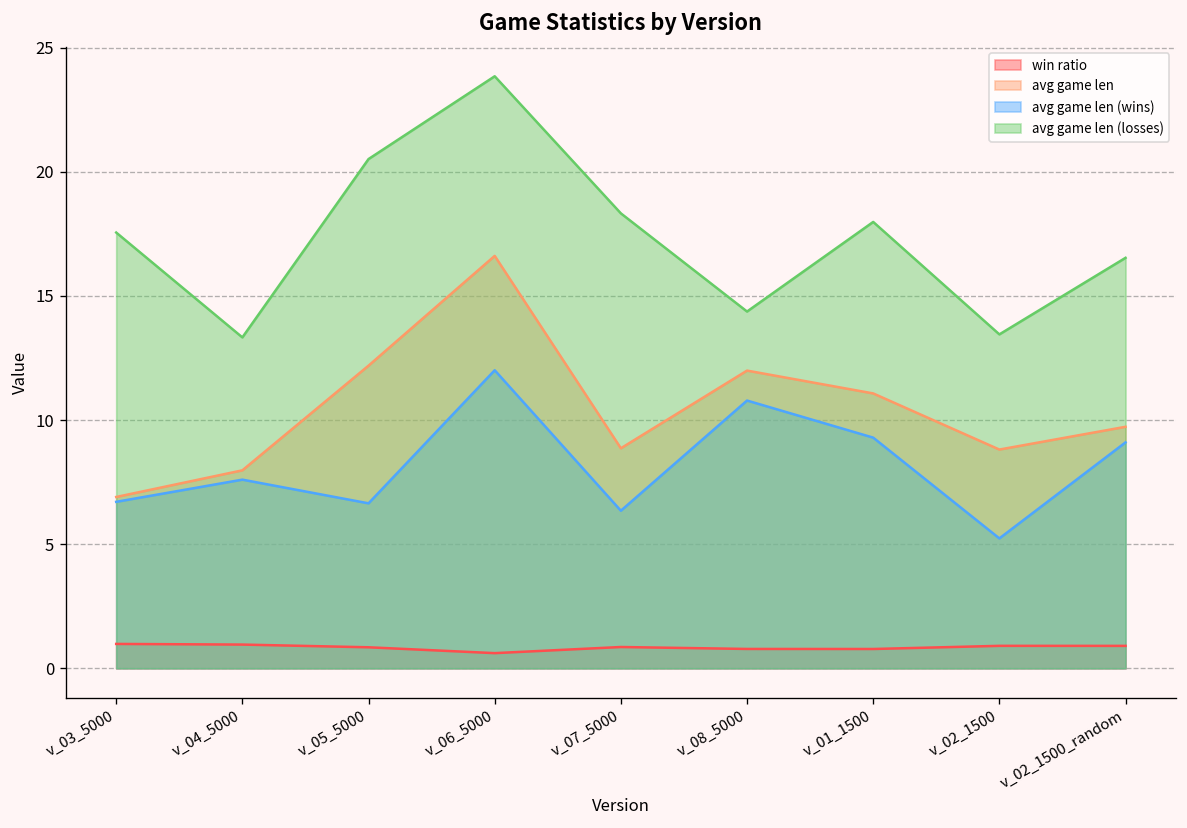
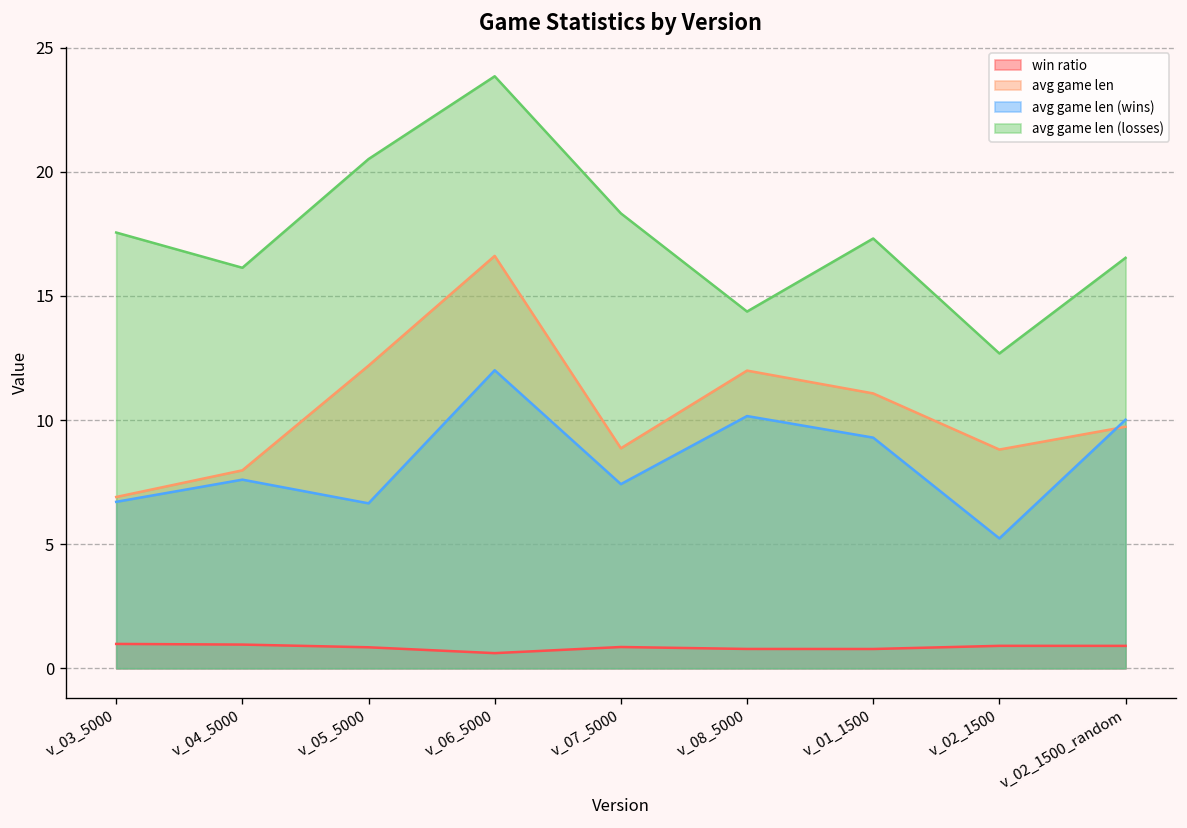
avg game len (losses), v_04_5000: 13.3 -> 16.1
avg game len (wins), v_07_5000: 6.3 -> 7.4
avg game len (wins), v_08_5000: 10.8 -> 10.2
avg game len (losses), v_01_1500: 18.0 -> 17.3
avg game len (losses), v_02_1500: 13.5 -> 12.7
avg game len (wins), v_02_1500_random: 9.1 -> 10.0
